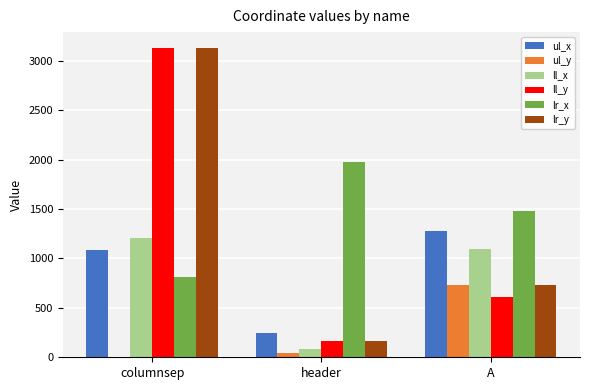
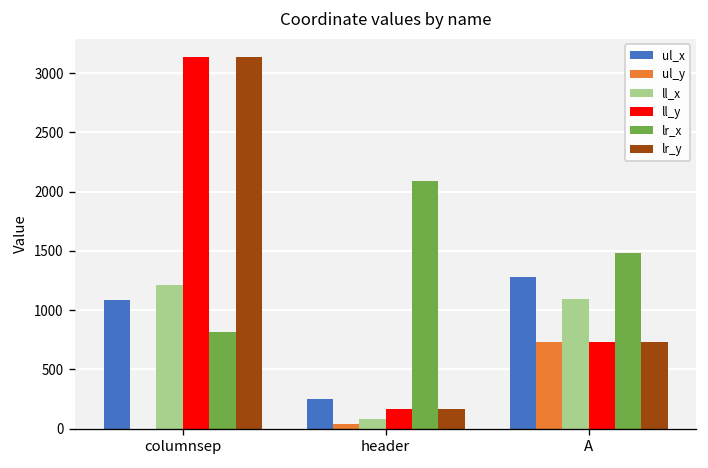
lr_x, header: 2000 -> 2100
ll_y, A: 600 -> 700
